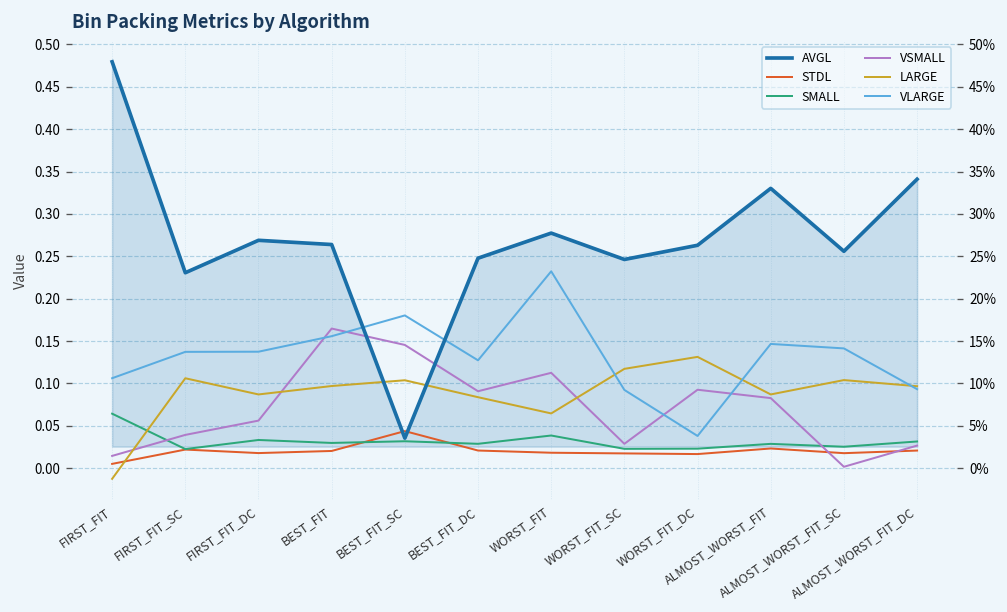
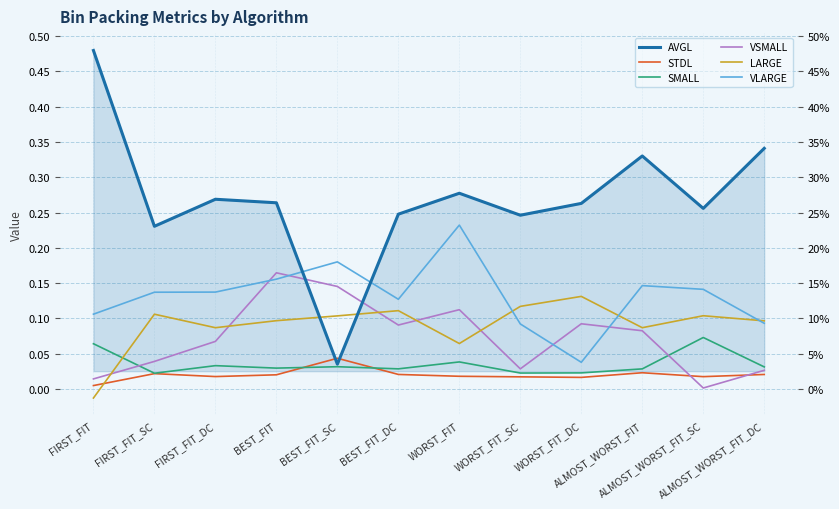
VSMALL, FIRST_FIT_DC: 0.06 -> 0.07
LARGE, BEST_FIT_DC: 0.08 -> 0.11
SMALL, ALMOST_WORST_FIT_SC: 0.03 -> 0.07
